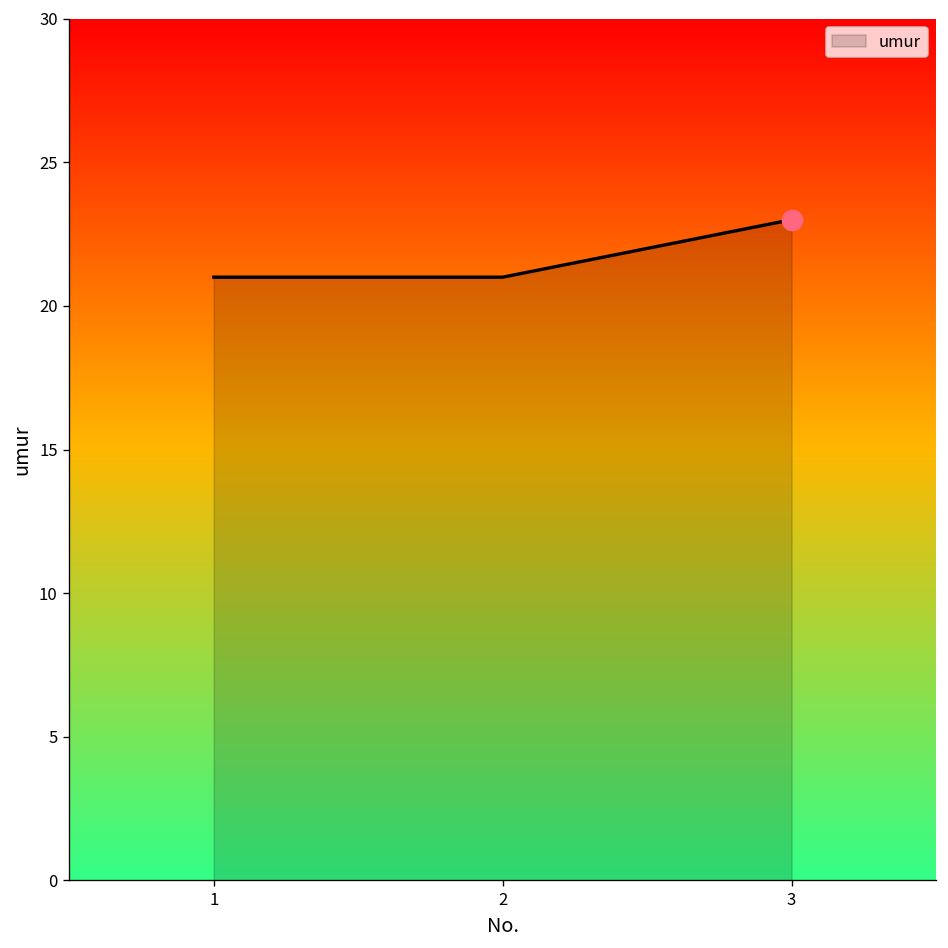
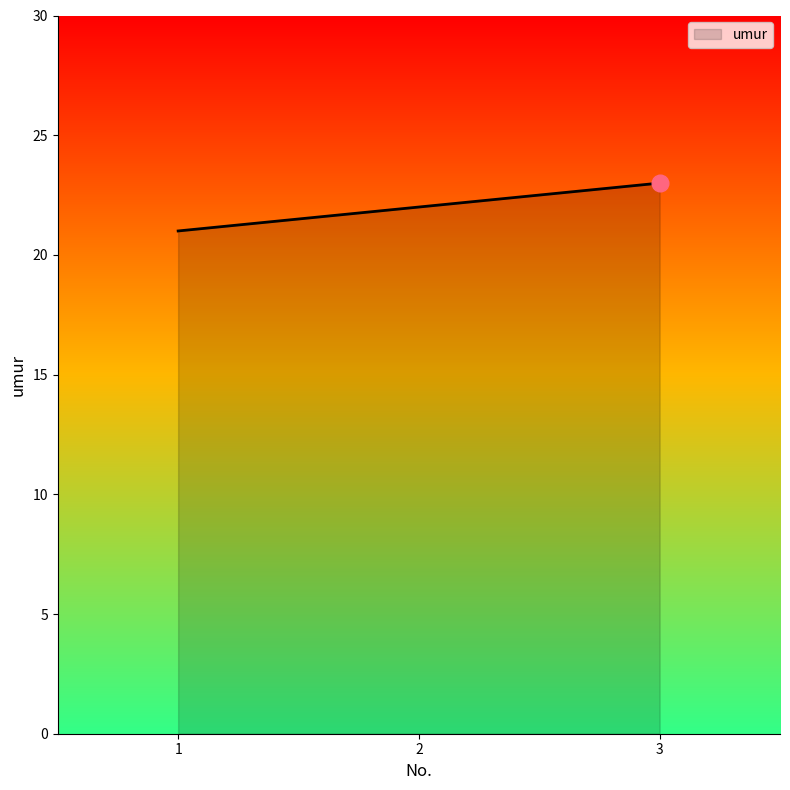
umur, 2: 21 -> 22
